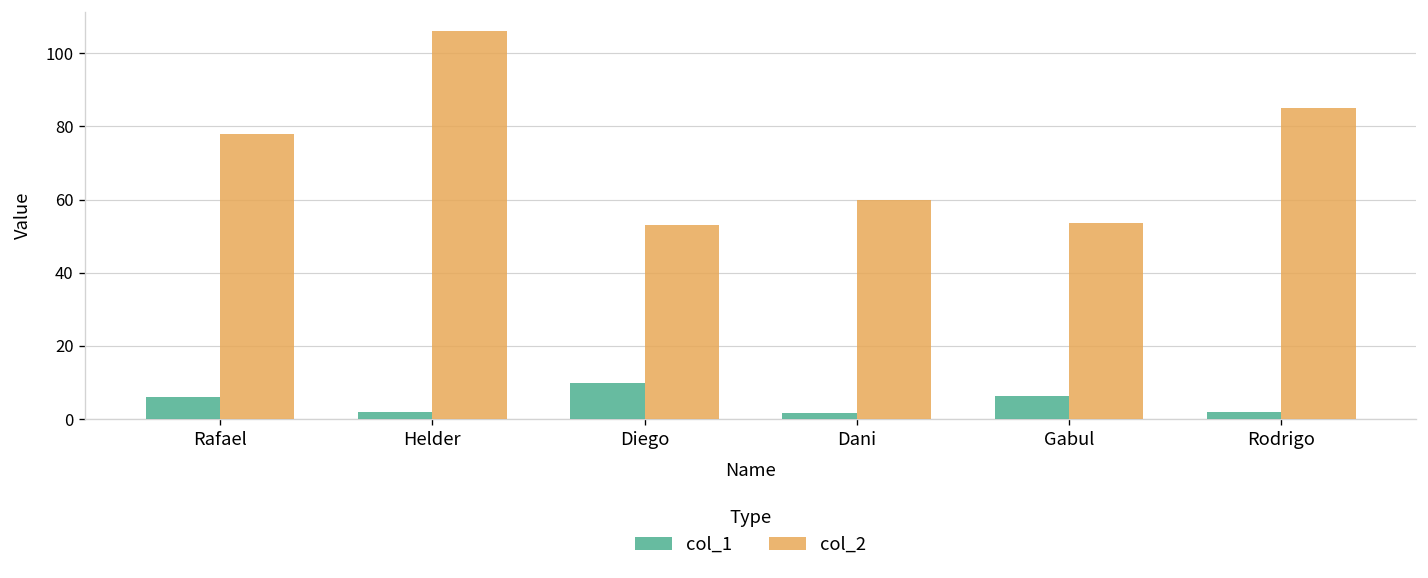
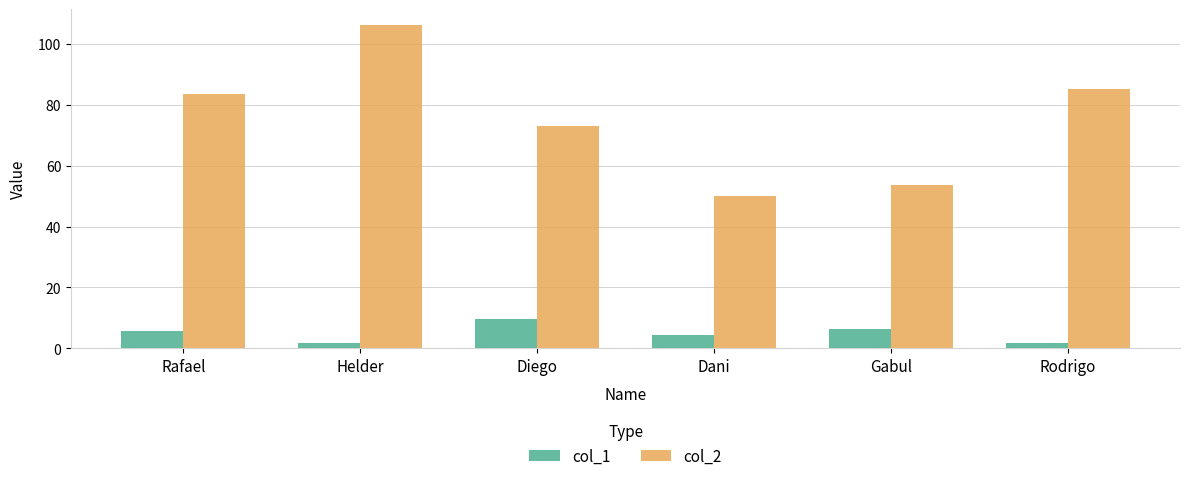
col_2, Rafael: 78 -> 84
col_2, Diego: 53 -> 73
col_1, Dani: 2 -> 5
col_2, Dani: 60 -> 50
